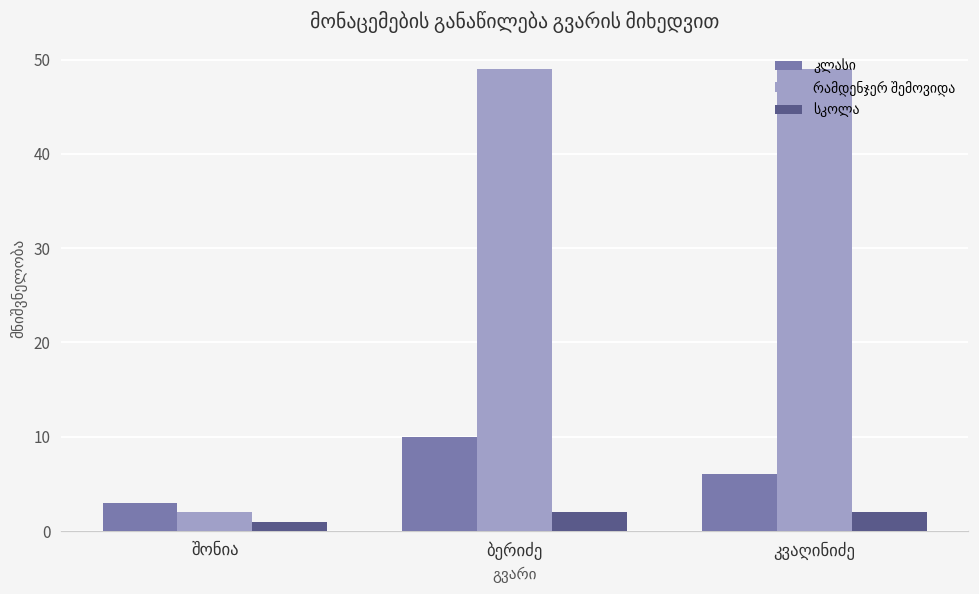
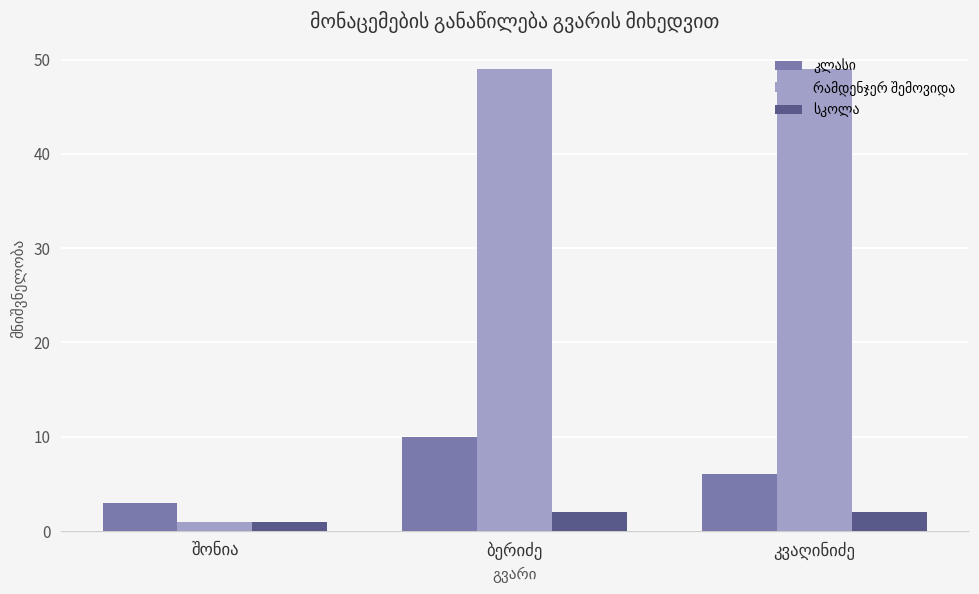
რამდენჯერ შემოვიდა, შონია: 2 -> 1
